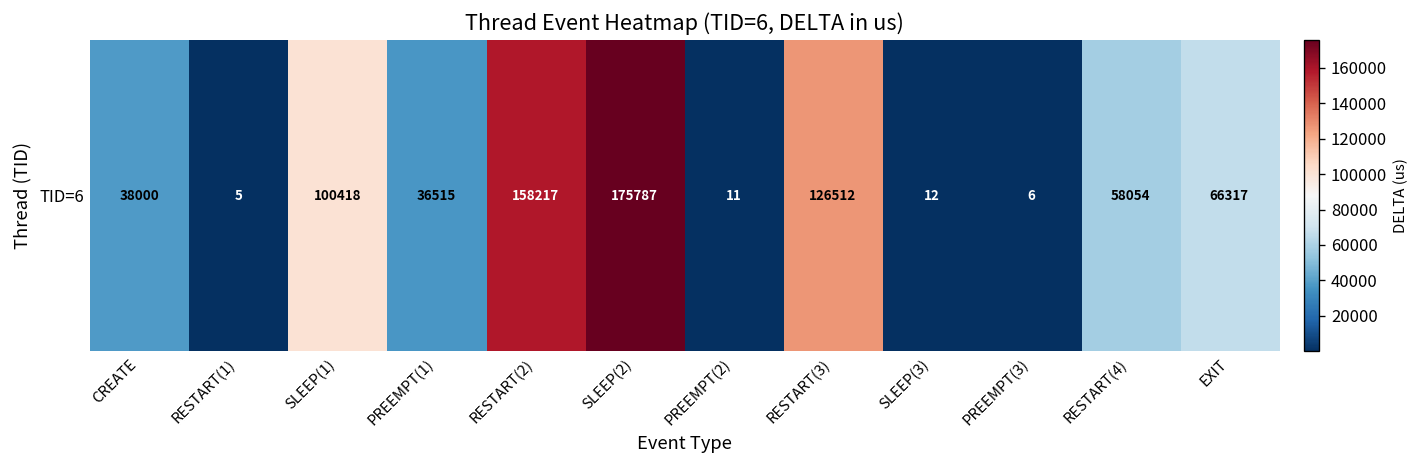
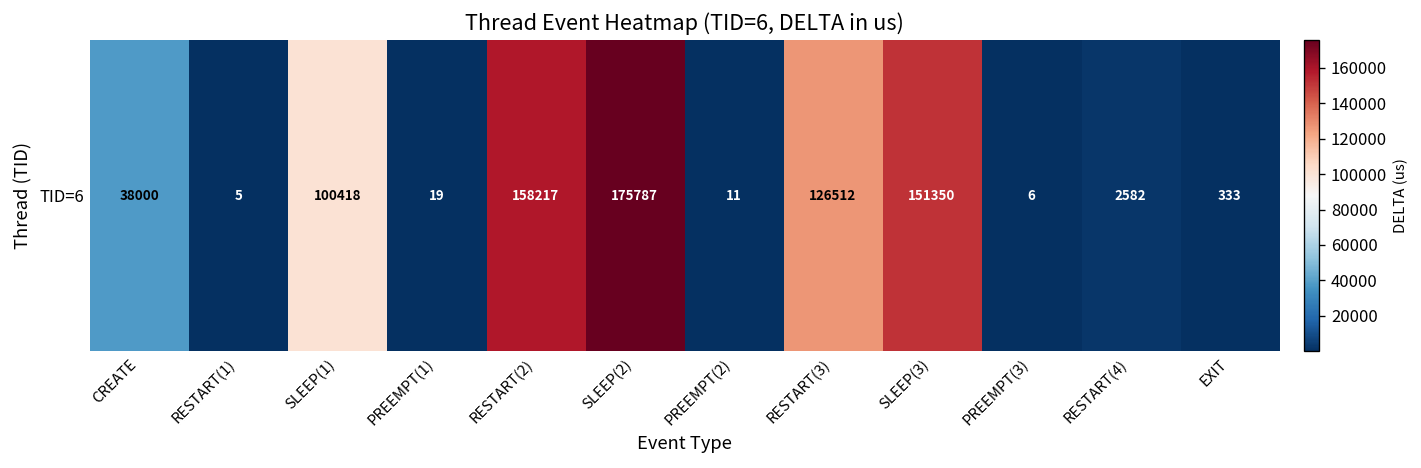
TID=6, PREEMPT(1): 36515 -> 19
TID=6, SLEEP(3): 12 -> 151350
TID=6, RESTART(4): 58054 -> 2582
TID=6, EXIT: 66317 -> 333
